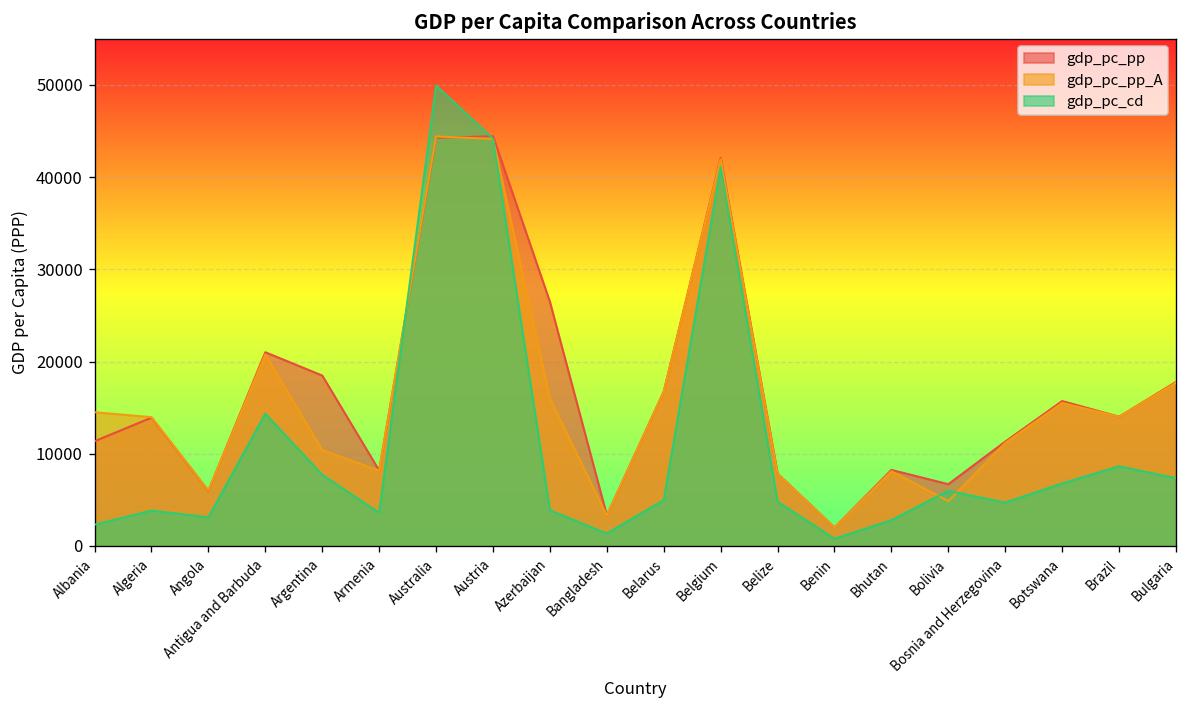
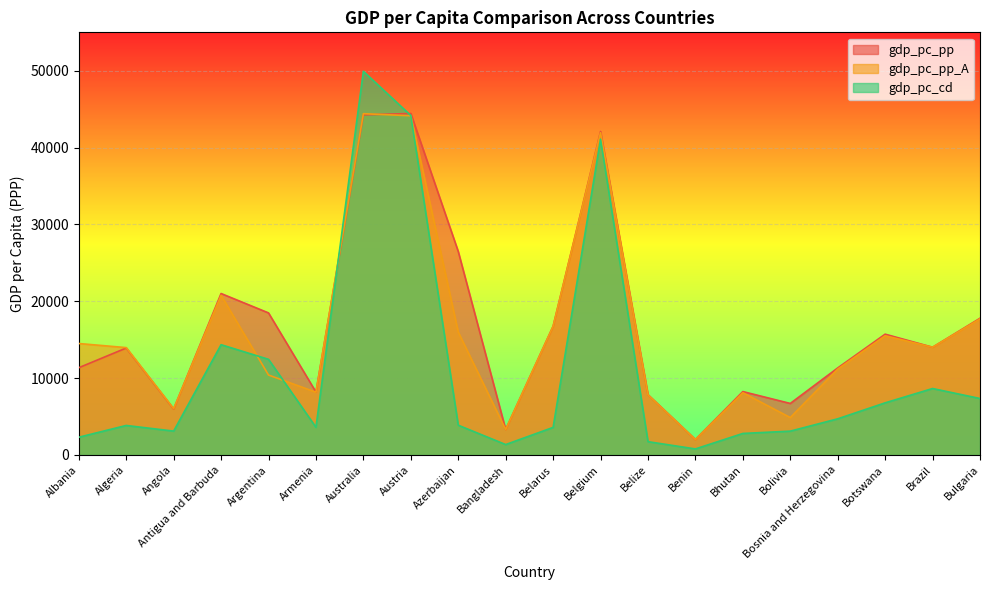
gdp_pc_cd, Argentina: 8000 -> 12000
gdp_pc_cd, Belarus: 5000 -> 4000
gdp_pc_cd, Belize: 5000 -> 2000
gdp_pc_cd, Bolivia: 6000 -> 3000
